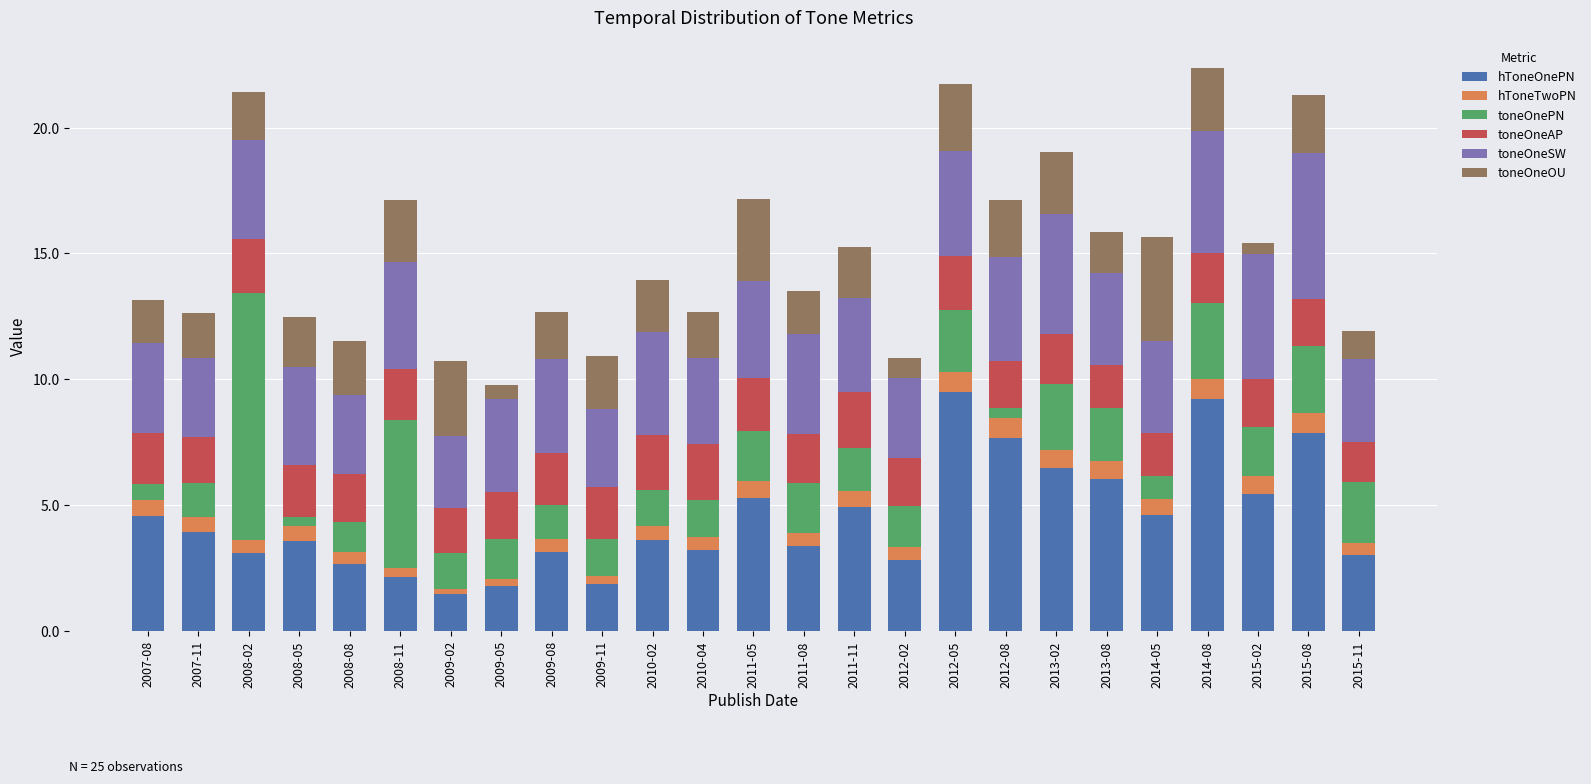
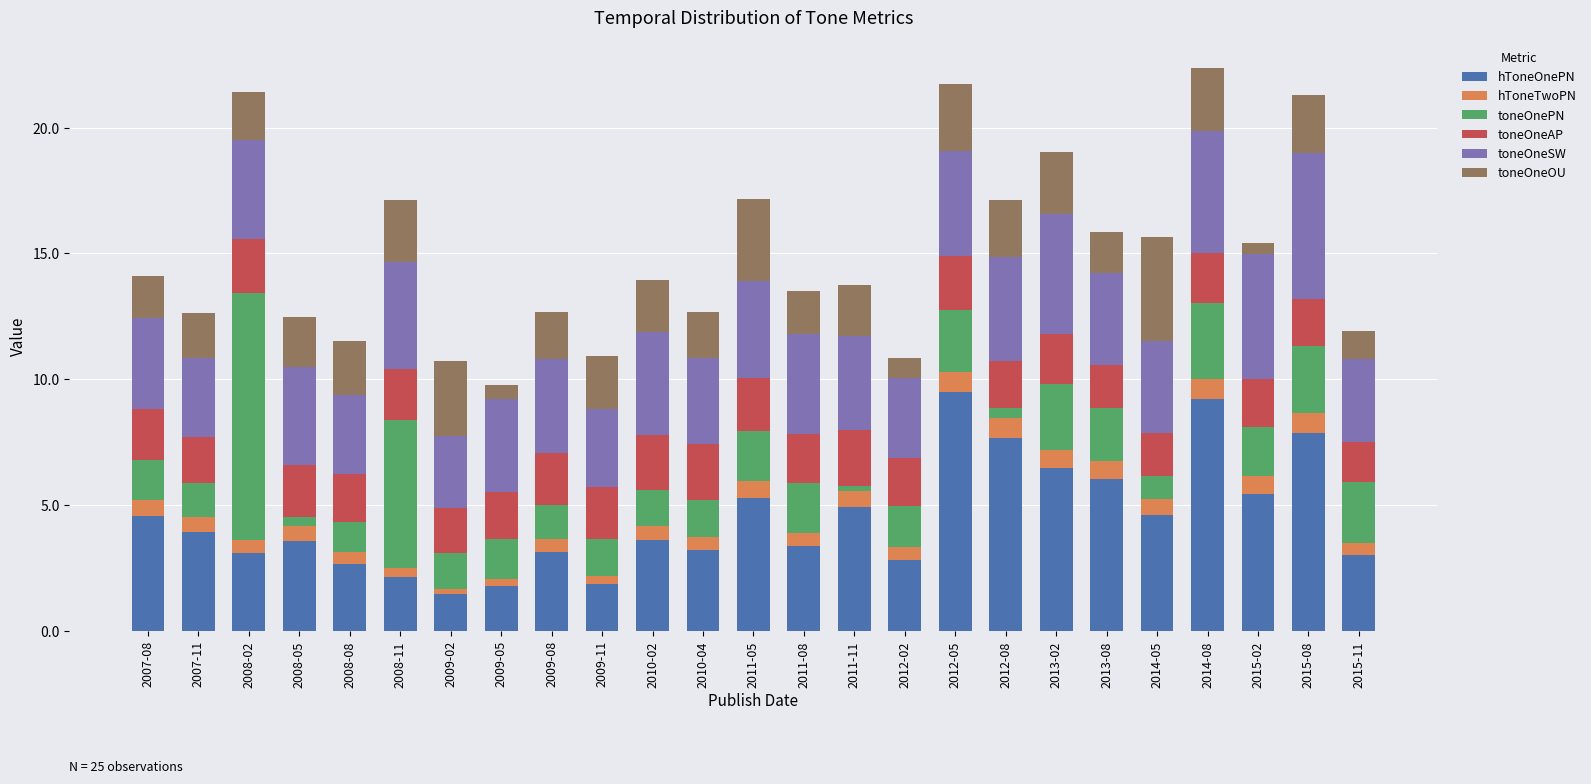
toneOnePN, 2007-08: 0.6 -> 1.6
toneOnePN, 2011-11: 1.7 -> 0.2
